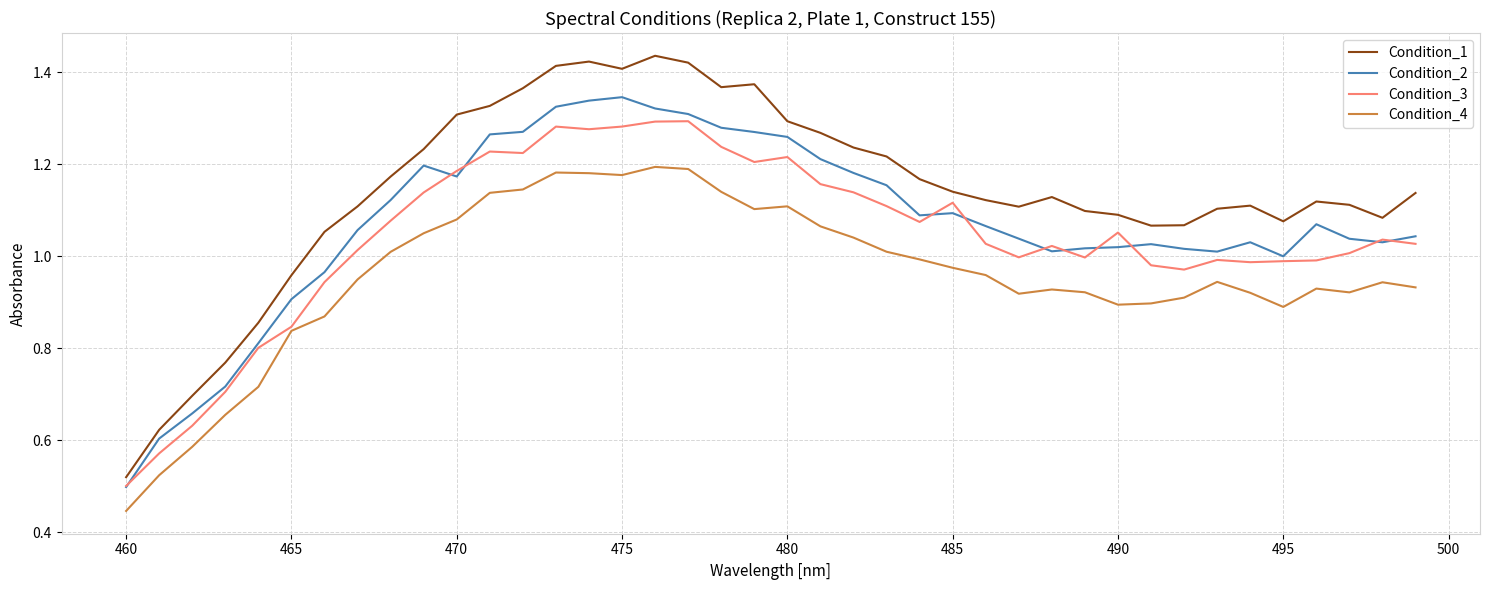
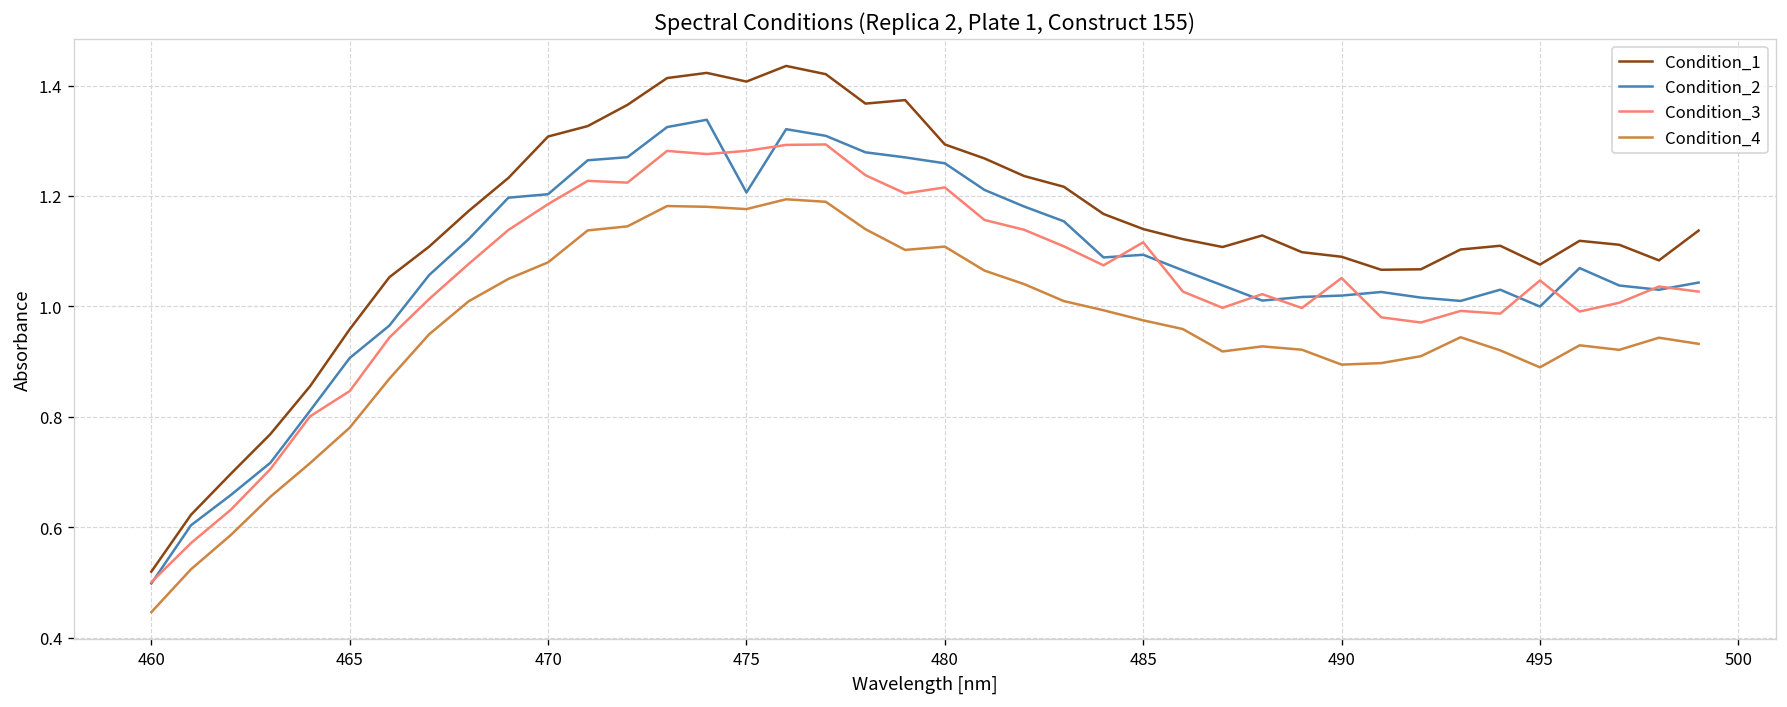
Condition_4, 465: 0.84 -> 0.78
Condition_2, 470: 1.17 -> 1.20
Condition_2, 475: 1.35 -> 1.21
Condition_3, 495: 0.99 -> 1.05
